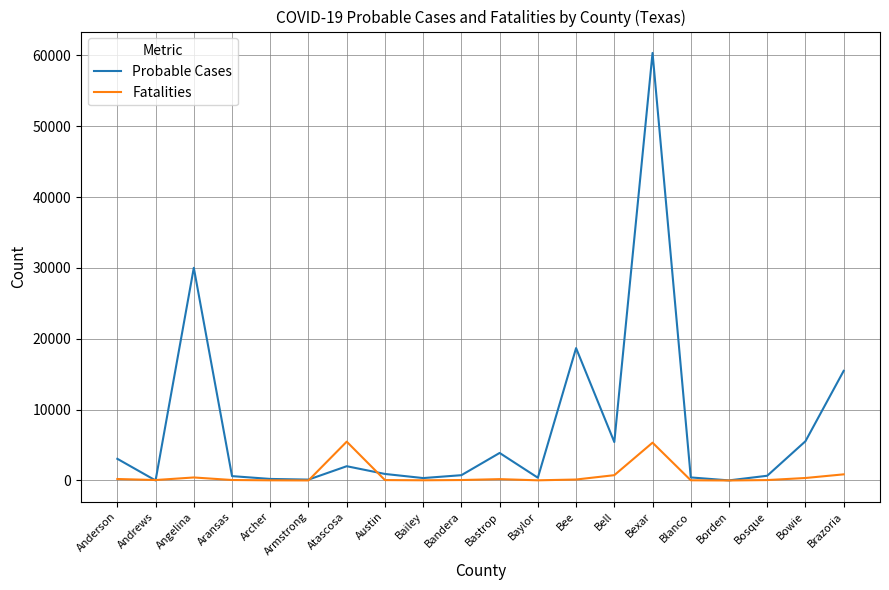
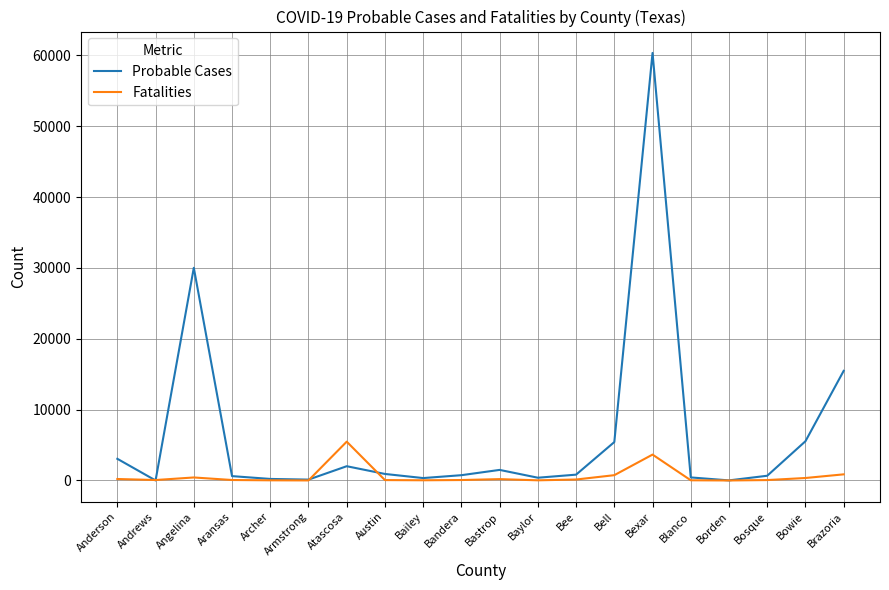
Probable Cases, Bastrop: 4000 -> 1000
Probable Cases, Bee: 19000 -> 1000
Fatalities, Bexar: 5000 -> 4000
